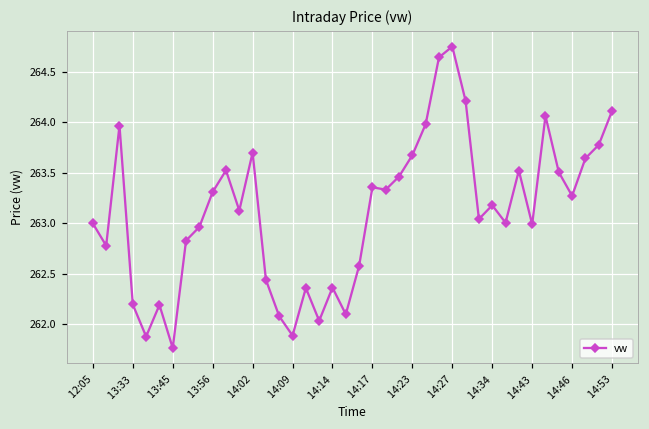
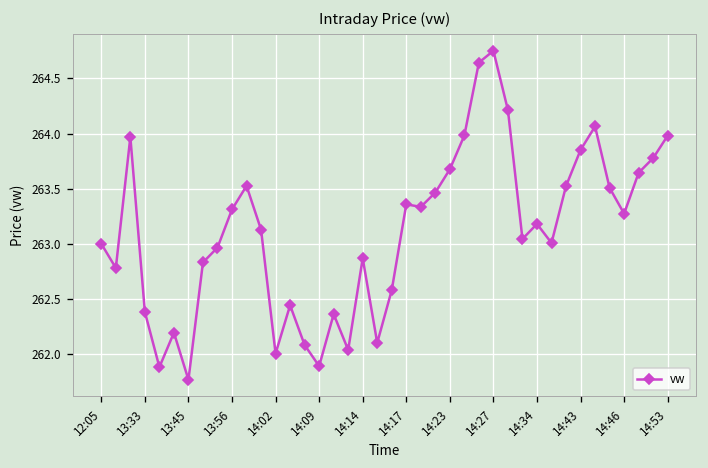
13:33: 262.2 -> 262.4
14:02: 263.7 -> 262.0
14:14: 262.4 -> 262.9
14:43: 263.0 -> 263.9
14:53: 264.1 -> 264.0
